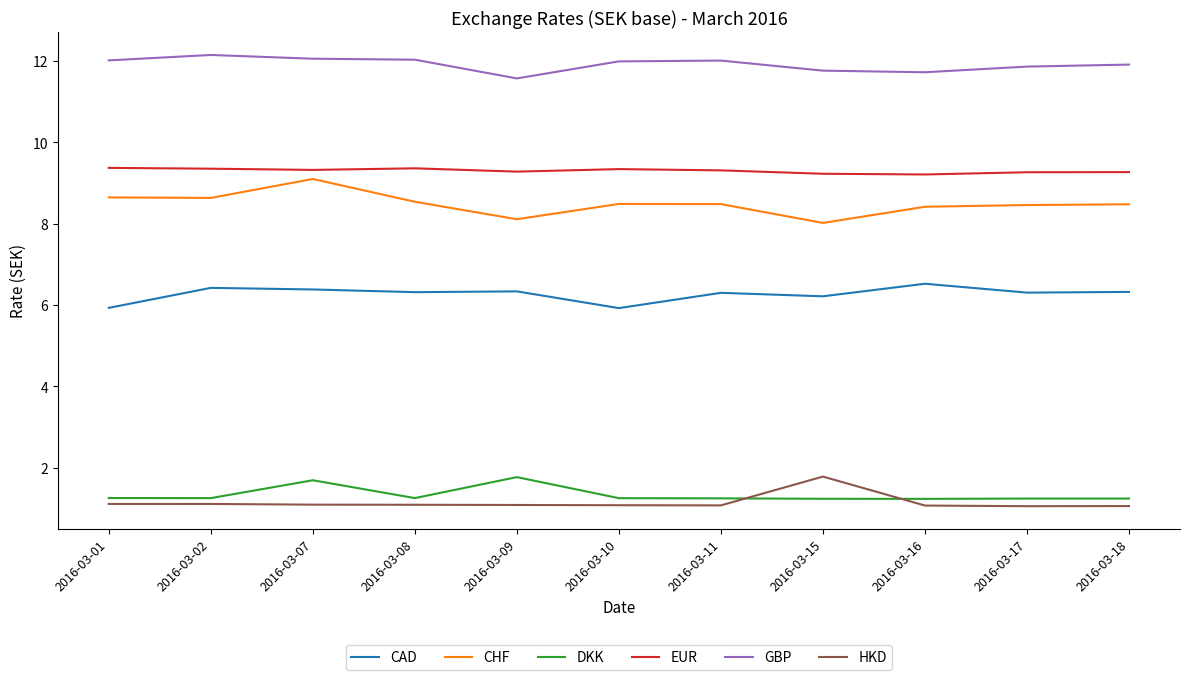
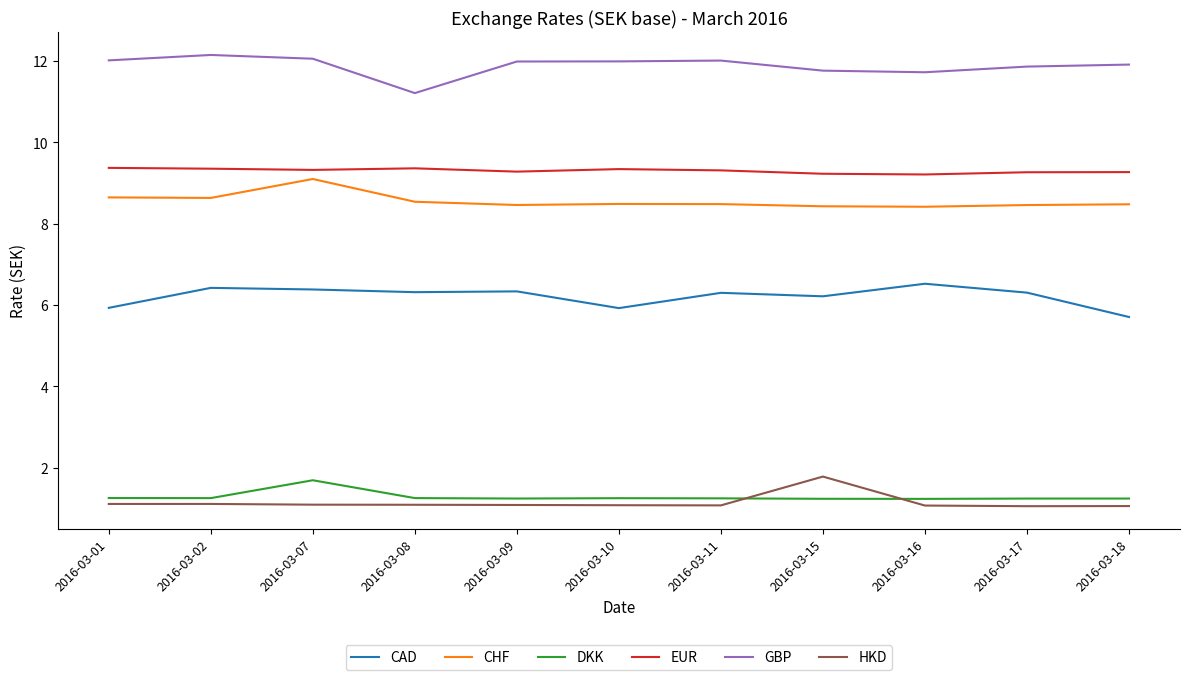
GBP, 2016-03-08: 12.0 -> 11.2
CHF, 2016-03-09: 8.1 -> 8.5
DKK, 2016-03-09: 1.8 -> 1.2
GBP, 2016-03-09: 11.6 -> 12.0
CHF, 2016-03-15: 8.0 -> 8.4
CAD, 2016-03-18: 6.3 -> 5.7
